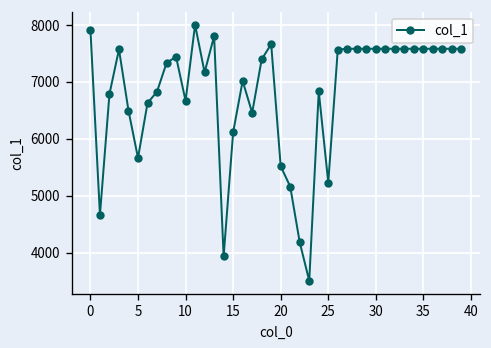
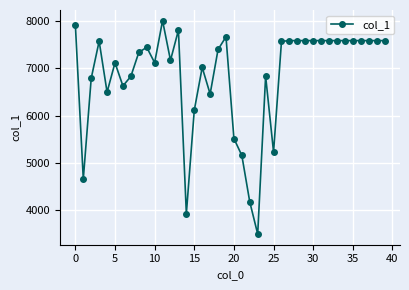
5: 5700 -> 7100
10: 6700 -> 7100
